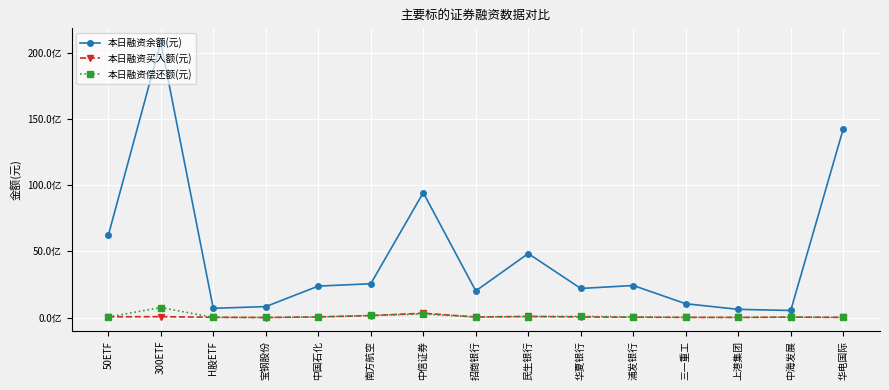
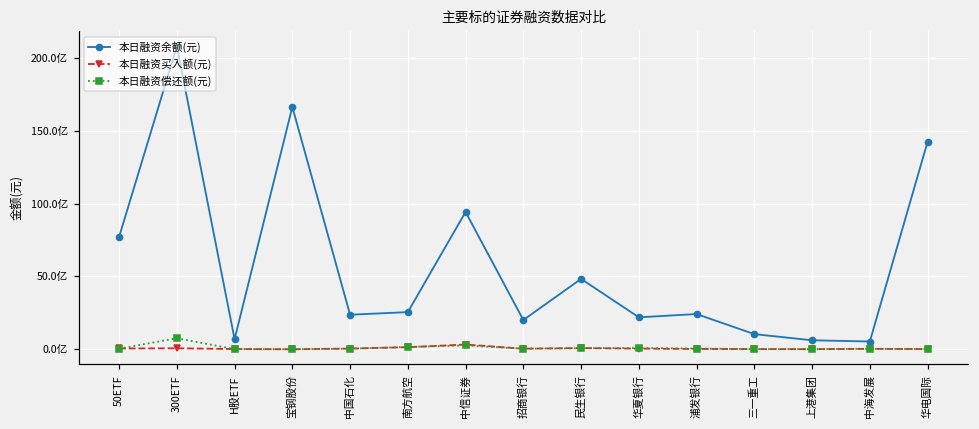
本日融资余额(元), 50ETF: 62亿 -> 77亿
本日融资余额(元), 宝钢股份: 8亿 -> 166亿
